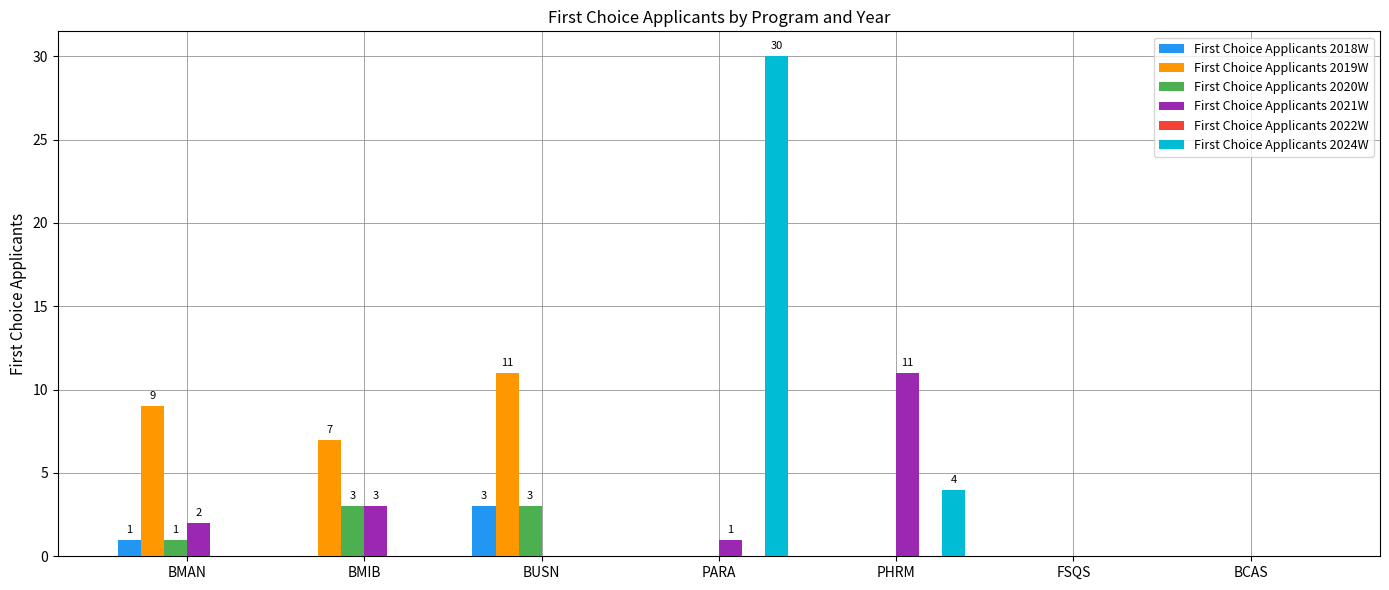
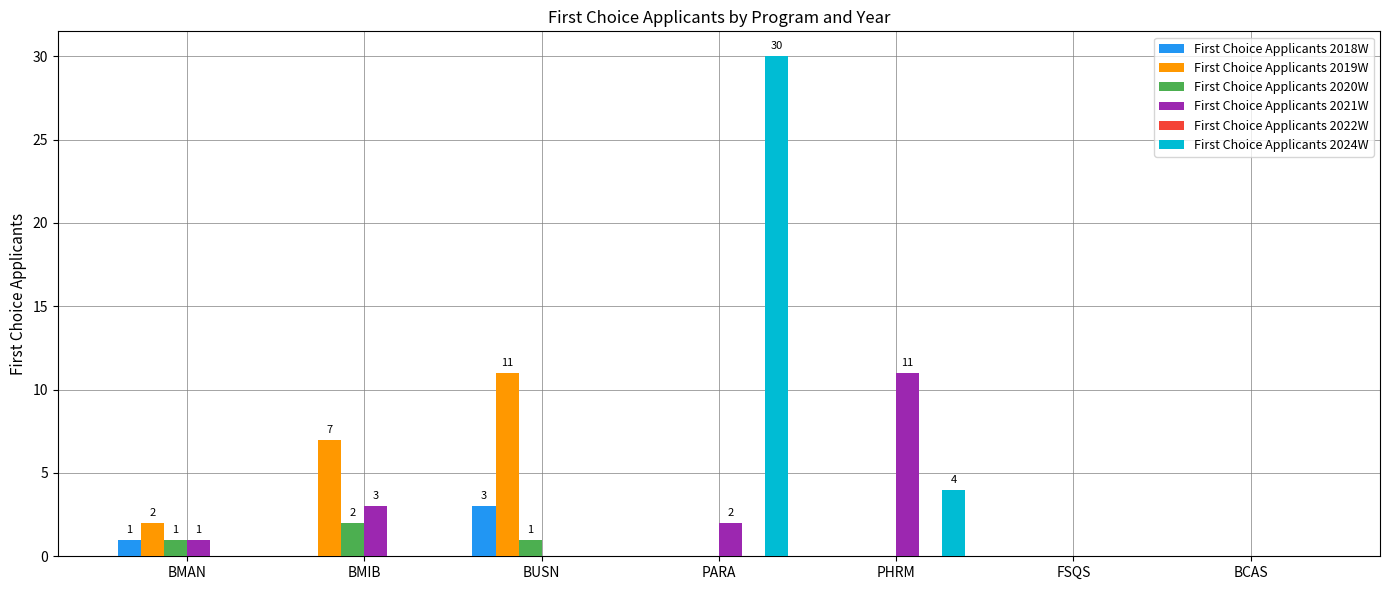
First Choice Applicants 2019W, BMAN: 9 -> 2
First Choice Applicants 2021W, BMAN: 2 -> 1
First Choice Applicants 2020W, BMIB: 3 -> 2
First Choice Applicants 2020W, BUSN: 3 -> 1
First Choice Applicants 2021W, PARA: 1 -> 2
